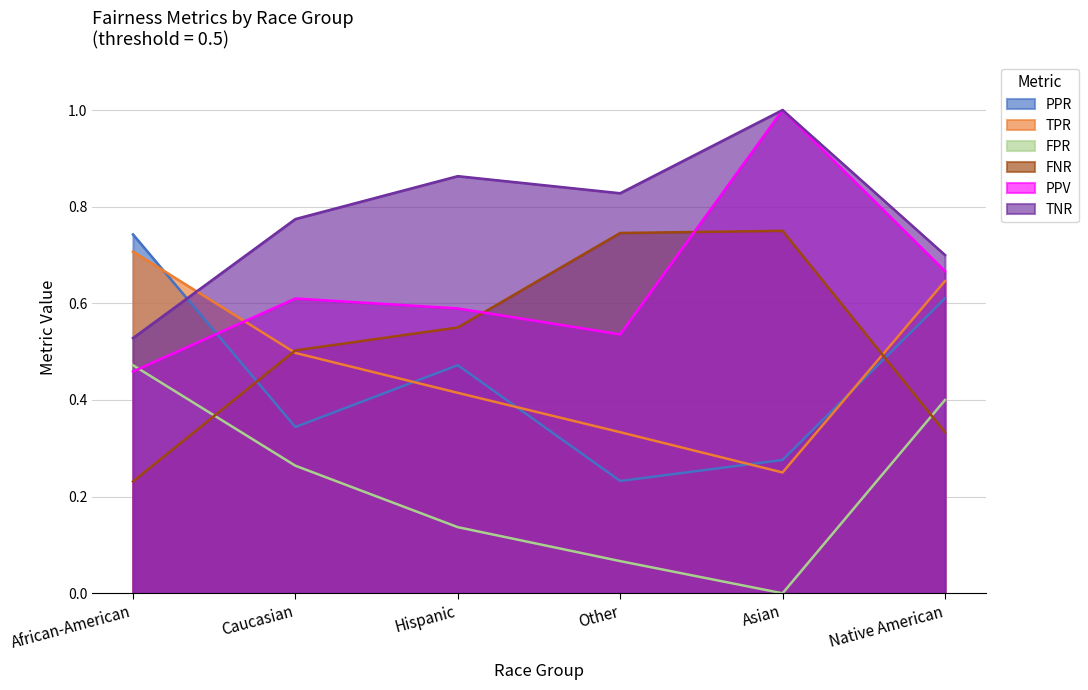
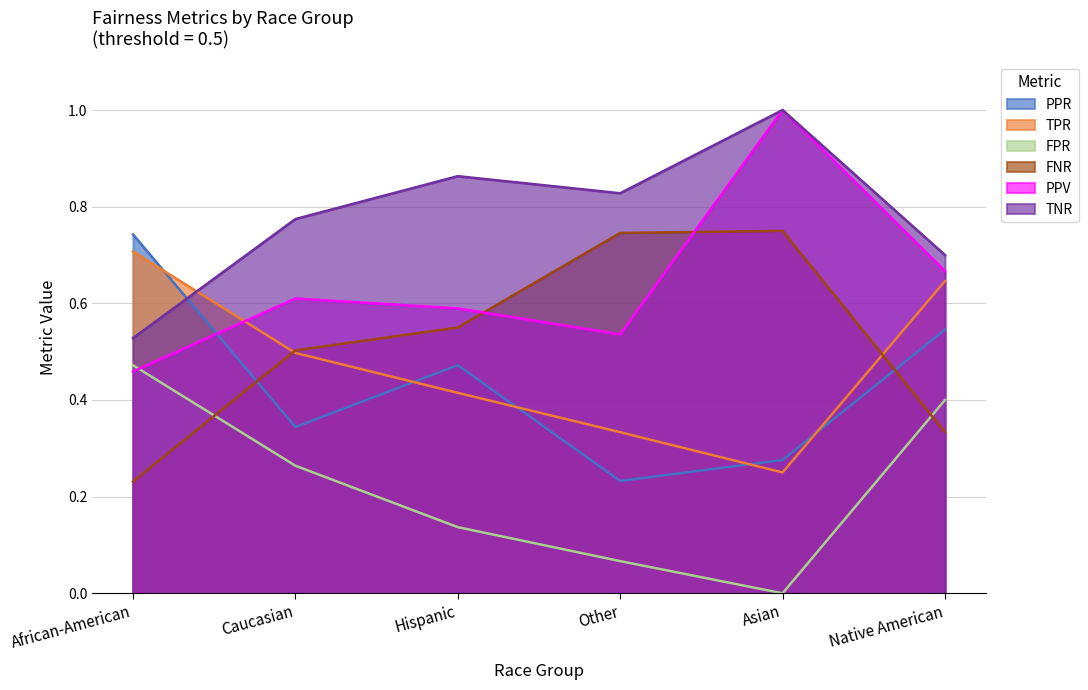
PPR, Native American: 0.61 -> 0.55
